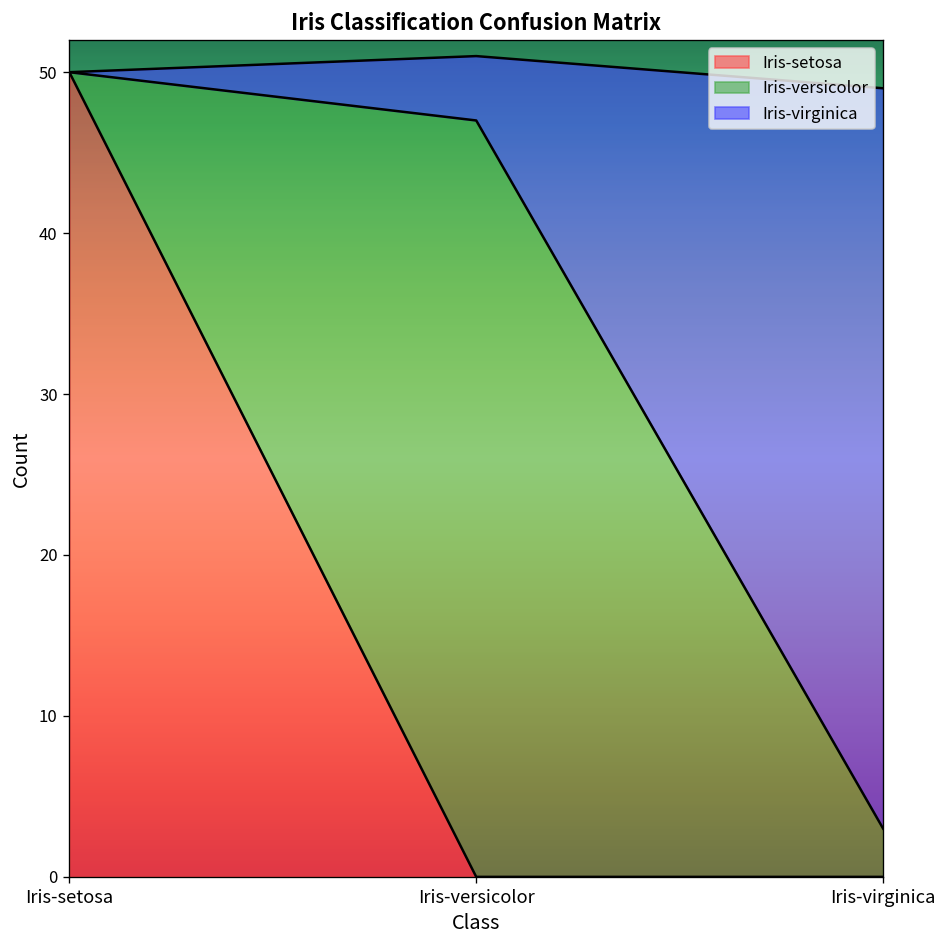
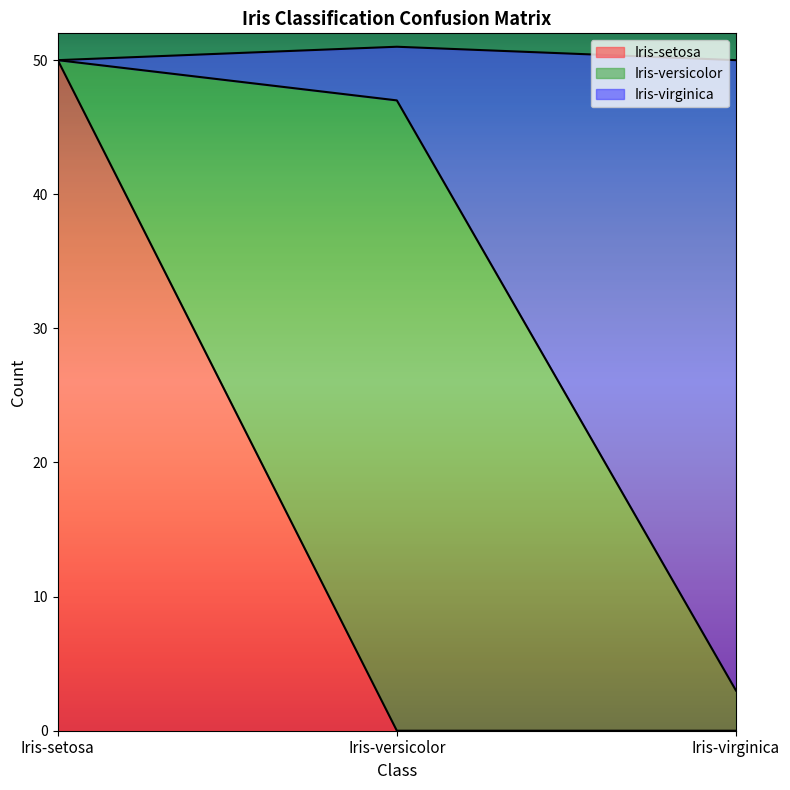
Iris-virginica, Iris-virginica: 46 -> 47
